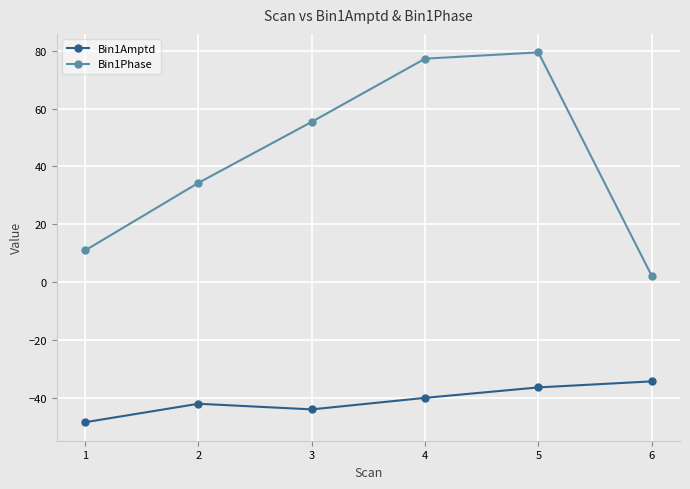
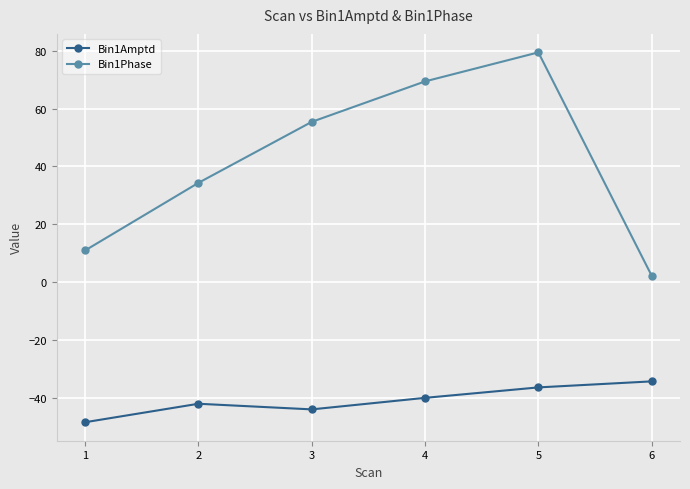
Bin1Phase, 4: 77 -> 69
